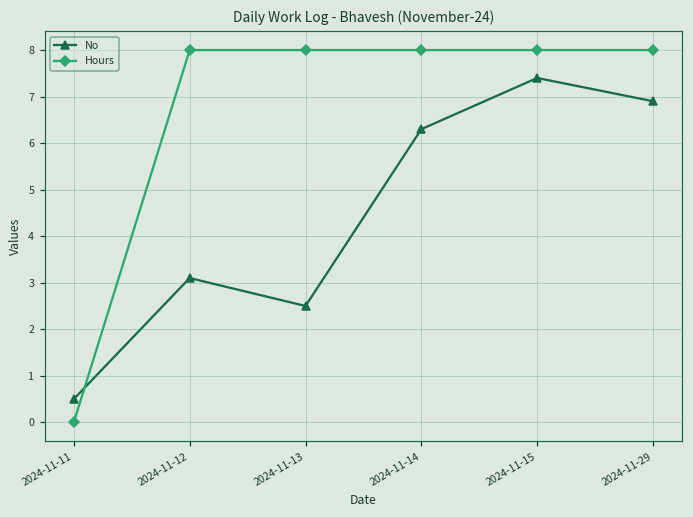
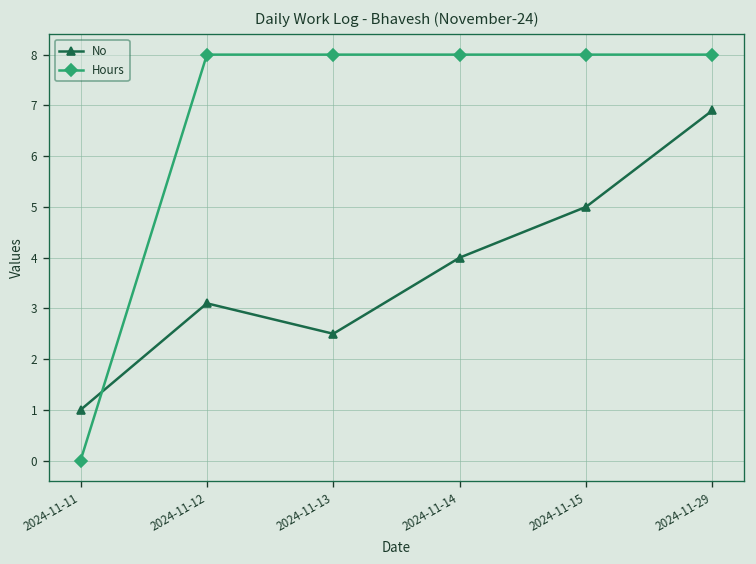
No, 2024-11-11: 0.5 -> 1.0
No, 2024-11-14: 6.3 -> 4.0
No, 2024-11-15: 7.4 -> 5.0
